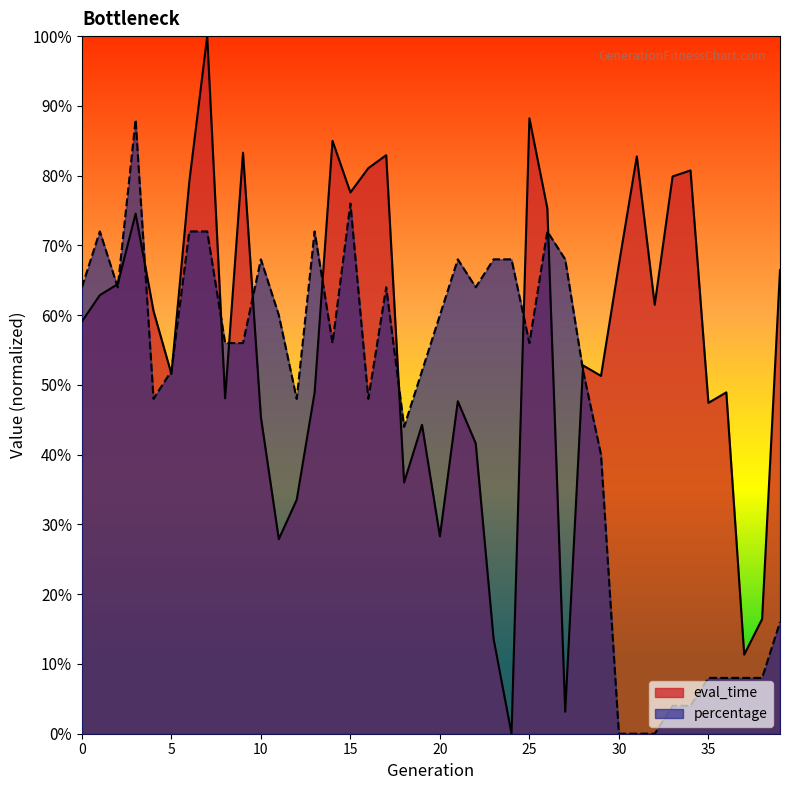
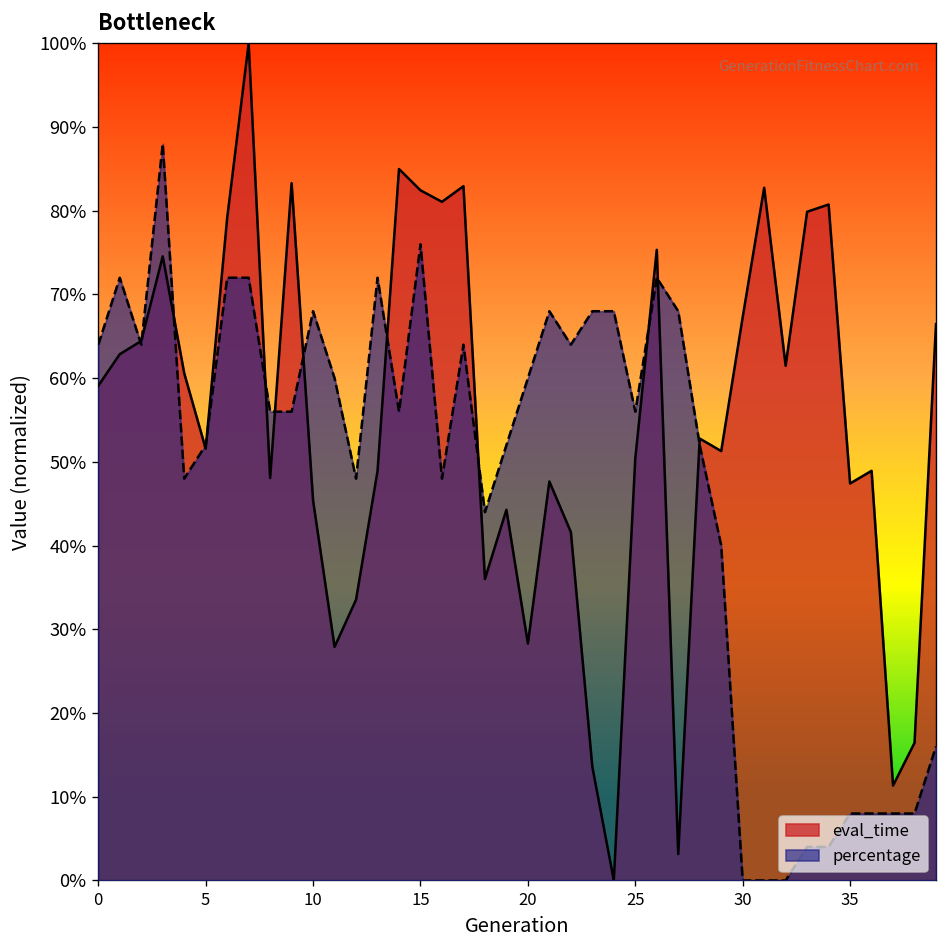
eval_time, 15: 78% -> 82%
eval_time, 25: 88% -> 50%
